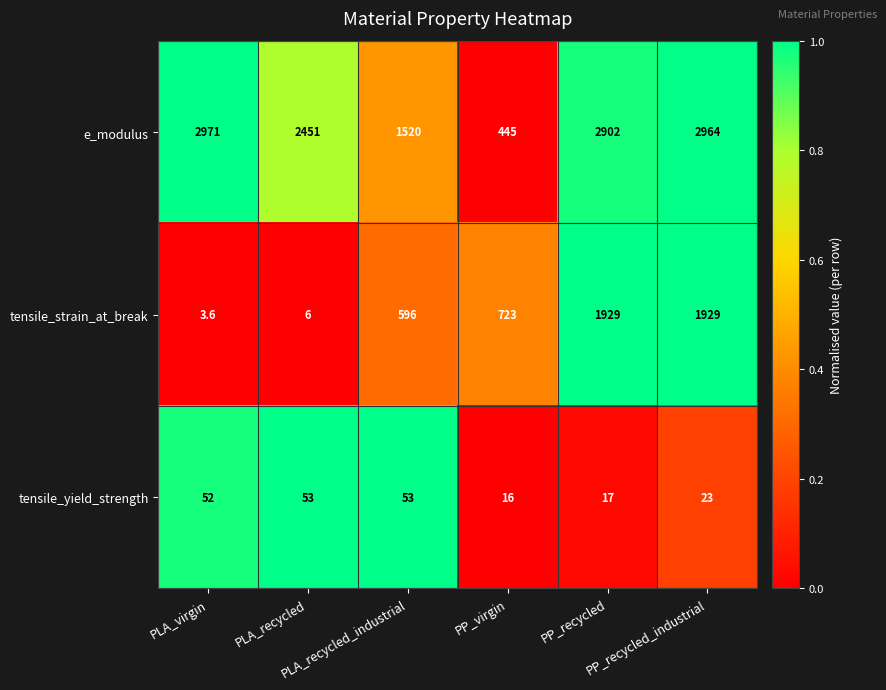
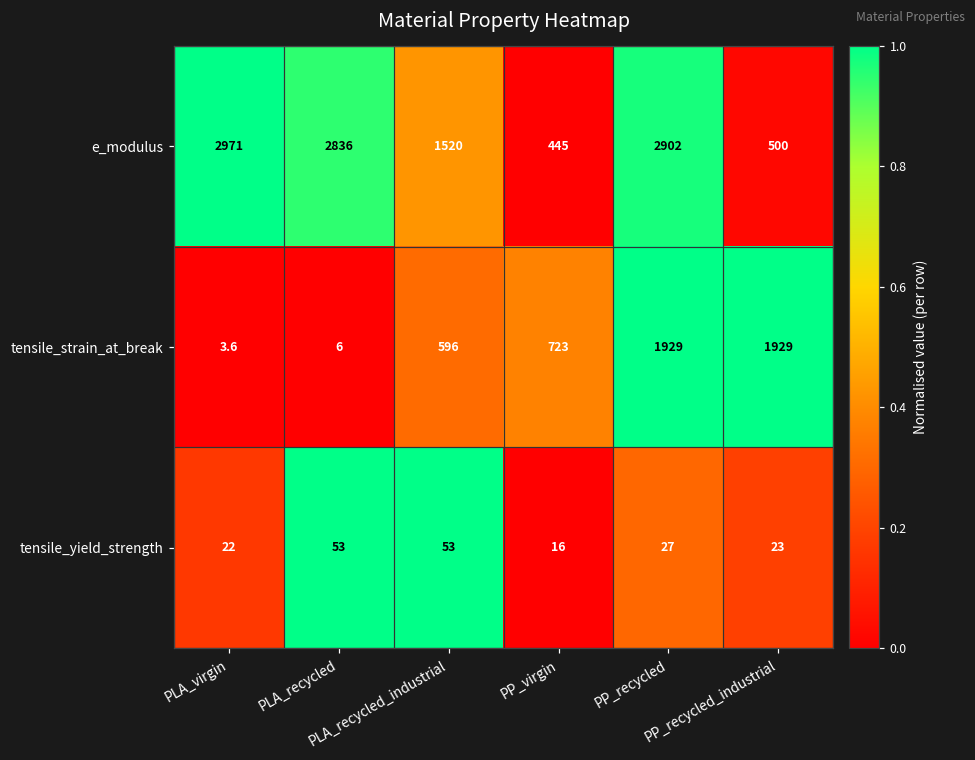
e_modulus, PLA_recycled: 2451 -> 2836
e_modulus, PP_recycled_industrial: 2964 -> 500
tensile_yield_strength, PLA_virgin: 52 -> 22
tensile_yield_strength, PP_recycled: 17 -> 27
